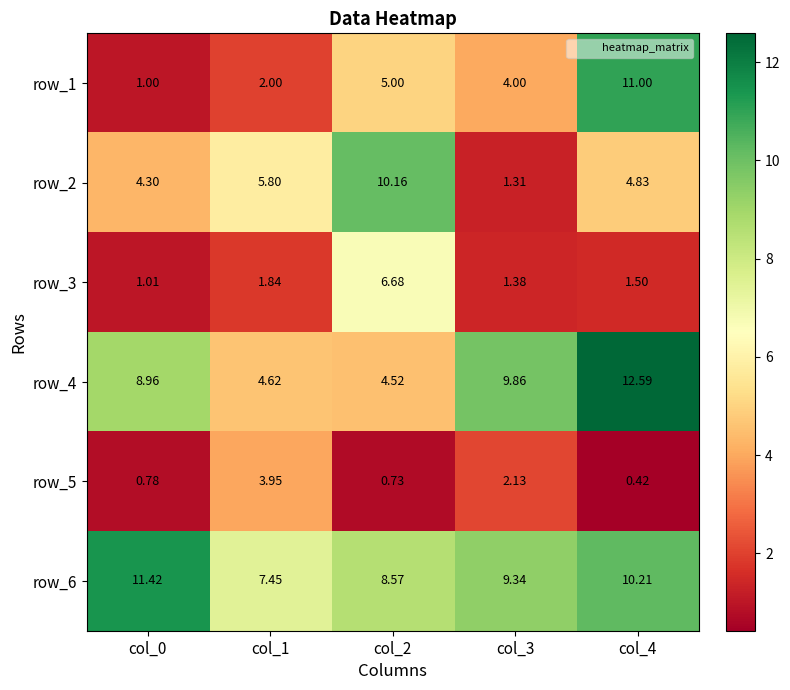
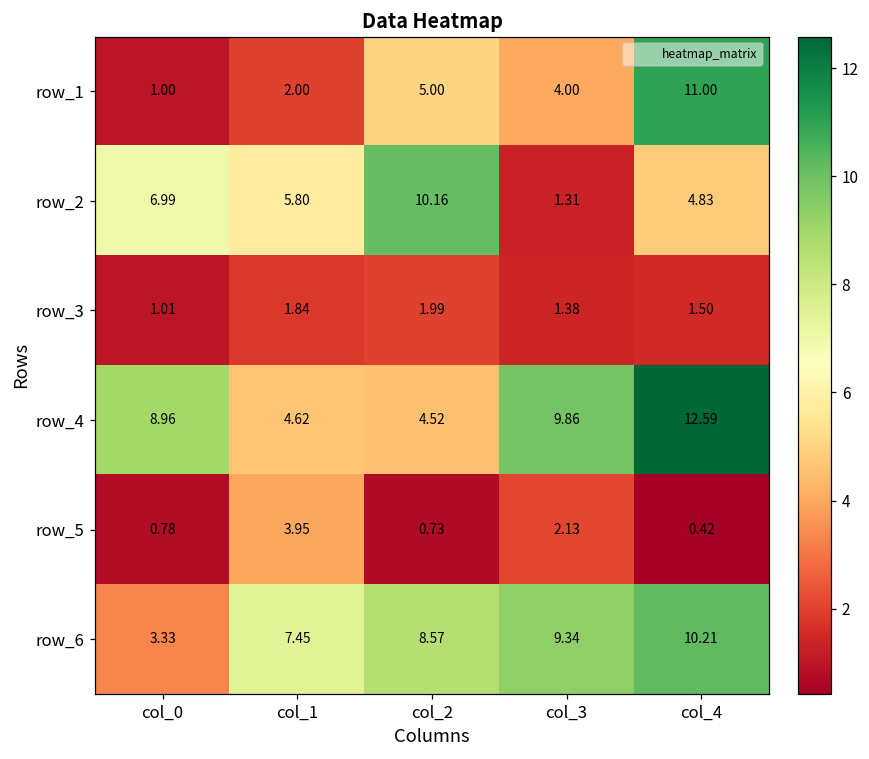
row_2, col_0: 4.30 -> 6.99
row_3, col_2: 6.68 -> 1.99
row_6, col_0: 11.42 -> 3.33
